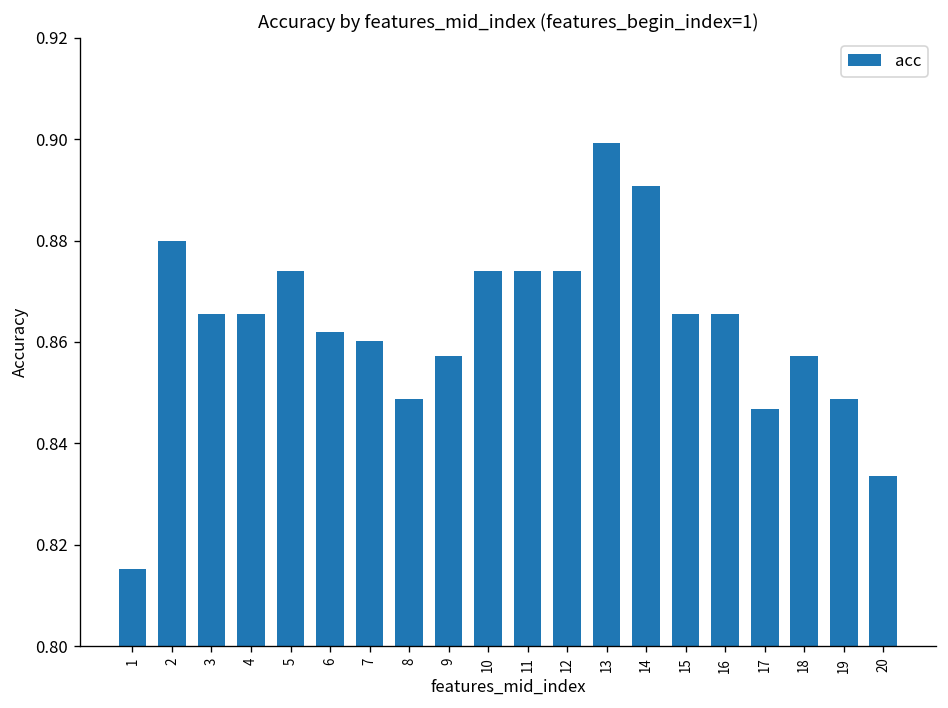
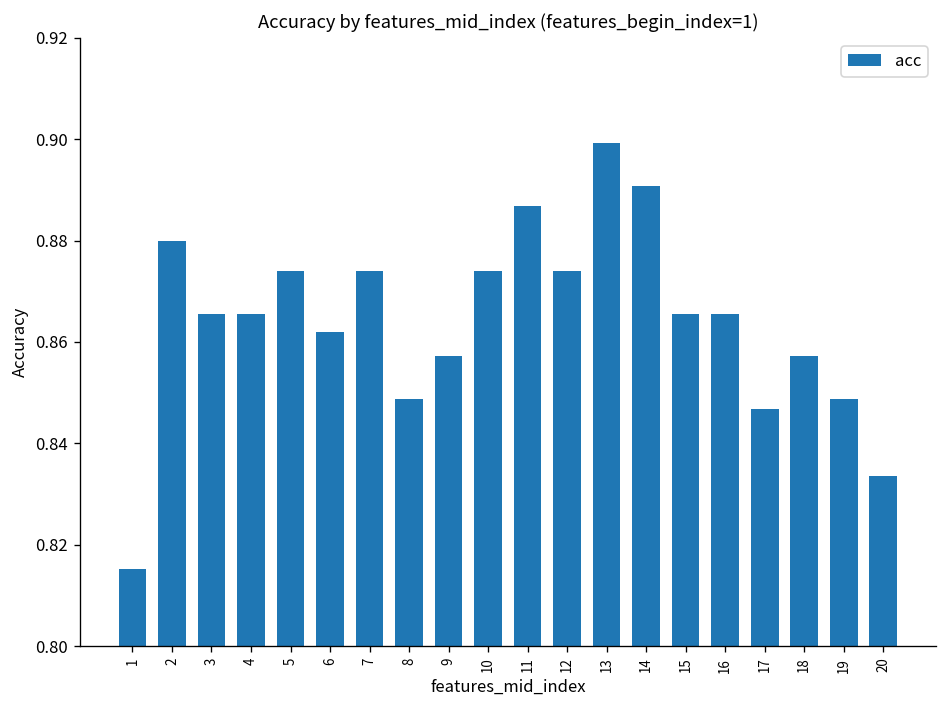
7: 0.860 -> 0.874
11: 0.874 -> 0.887
